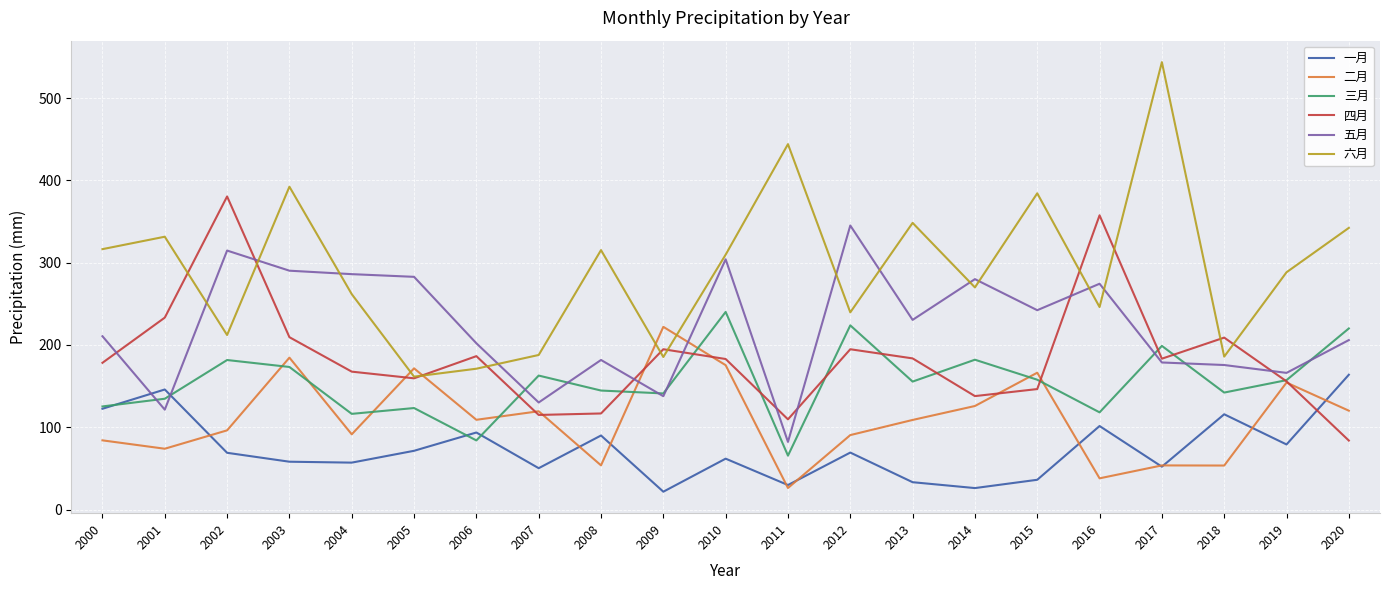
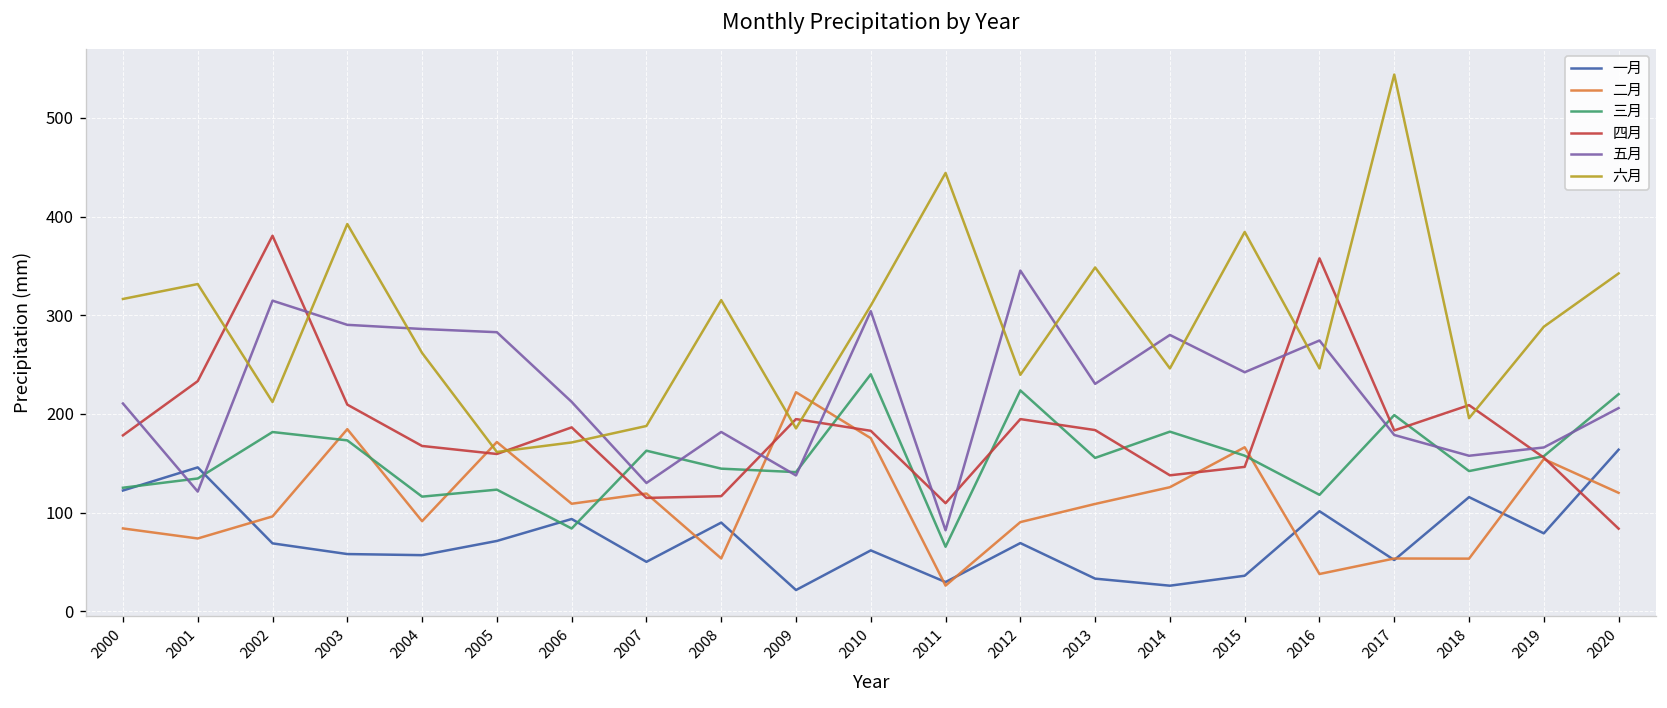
五月, 2006: 200 -> 210
六月, 2014: 270 -> 250
五月, 2018: 180 -> 160
六月, 2018: 190 -> 200
